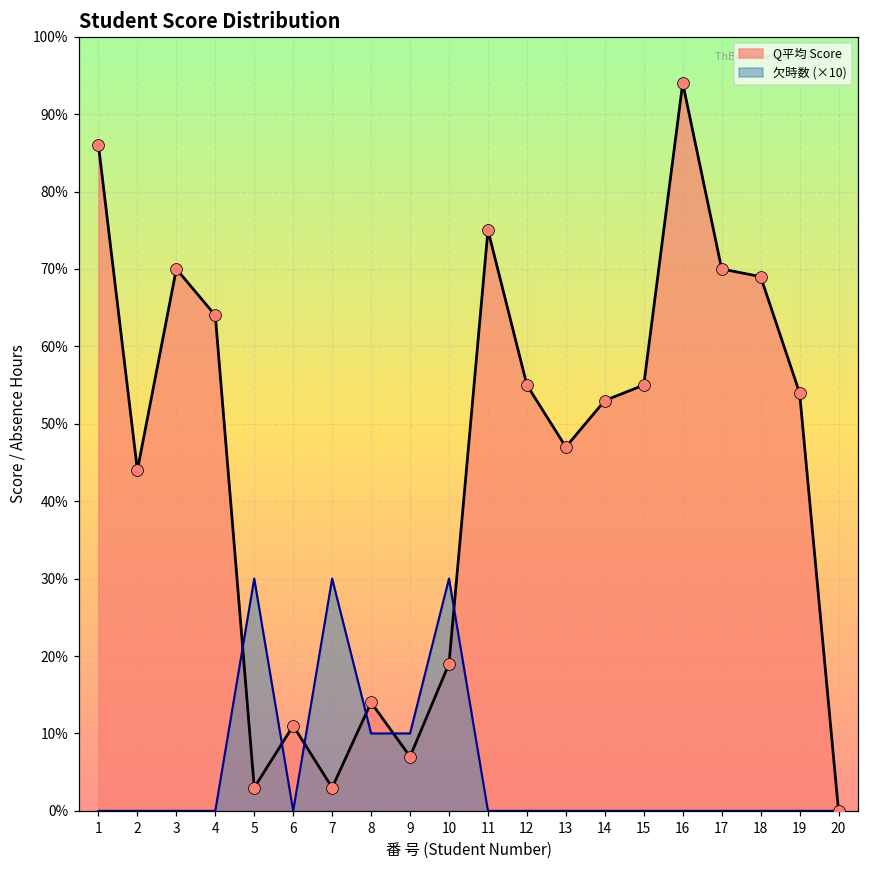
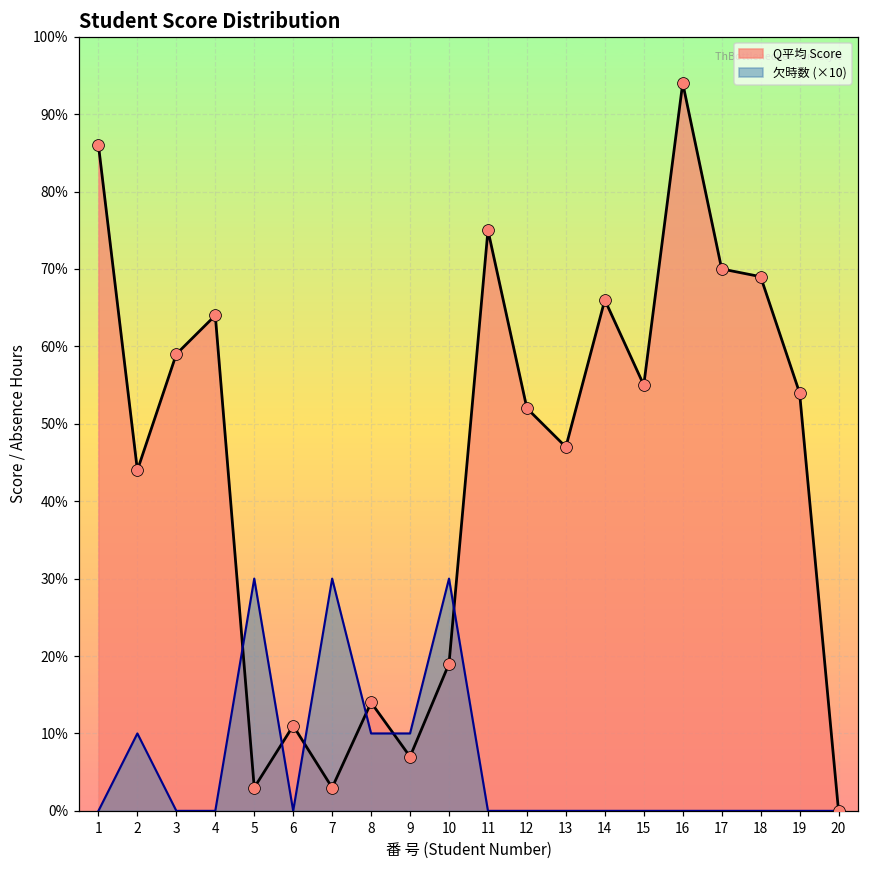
欠時数 (×10), 2: 0% -> 10%
Q平均 Score, 3: 70% -> 59%
Q平均 Score, 12: 55% -> 52%
Q平均 Score, 14: 53% -> 66%
